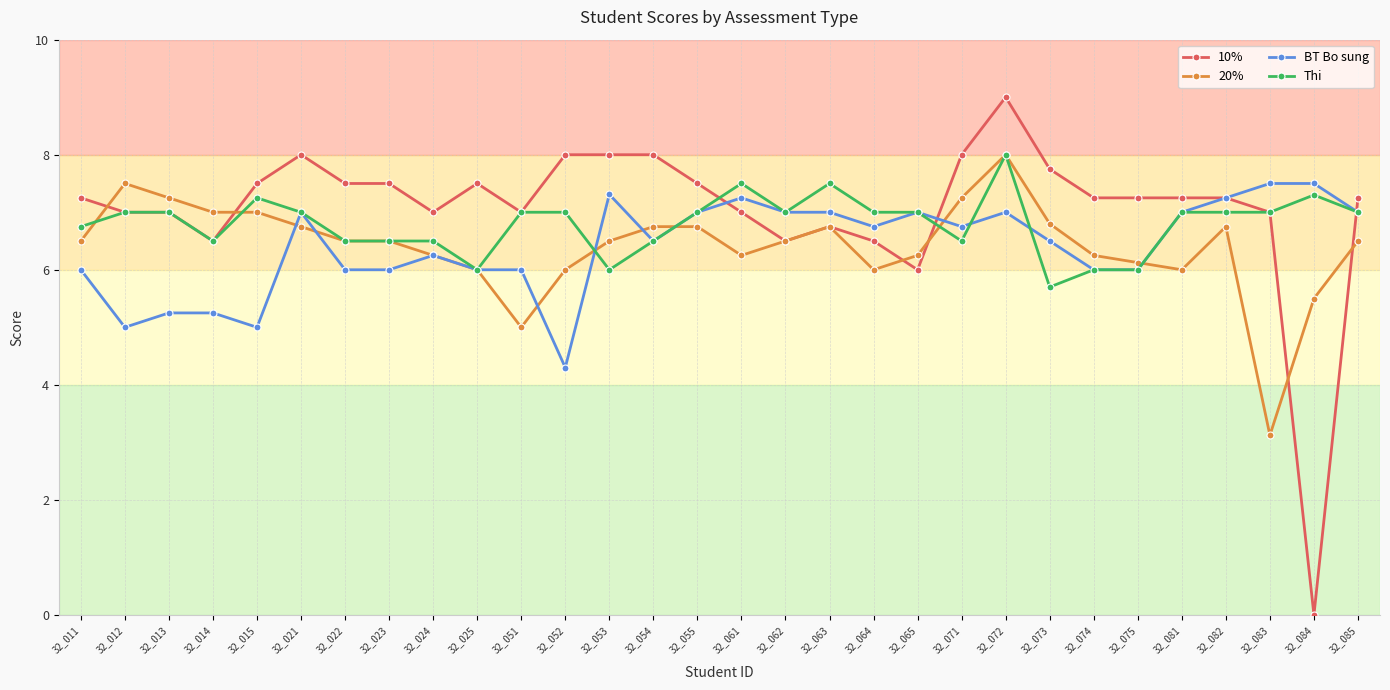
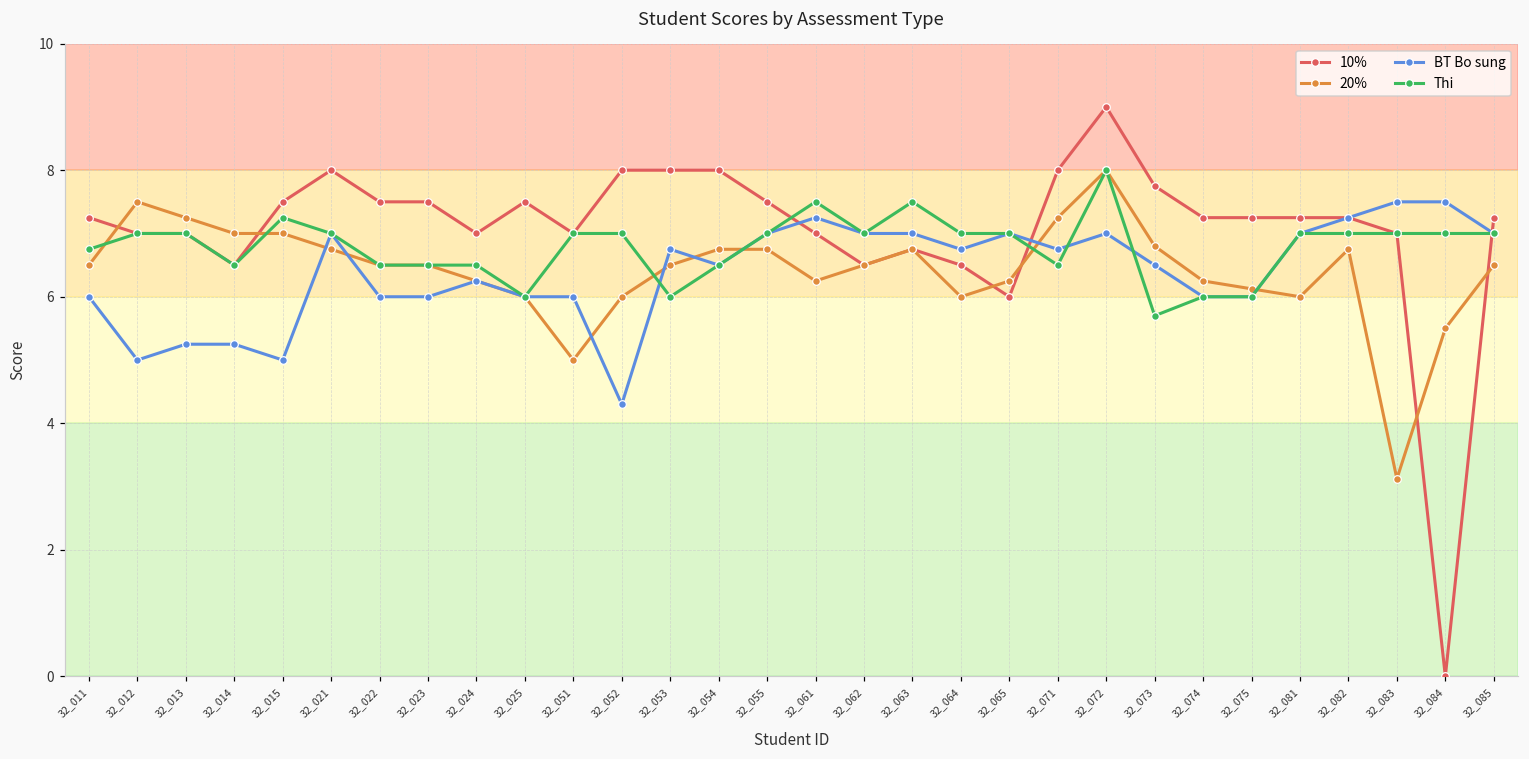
BT Bo sung, 32_053: 7.3 -> 6.8
Thi, 32_084: 7.3 -> 7.0
